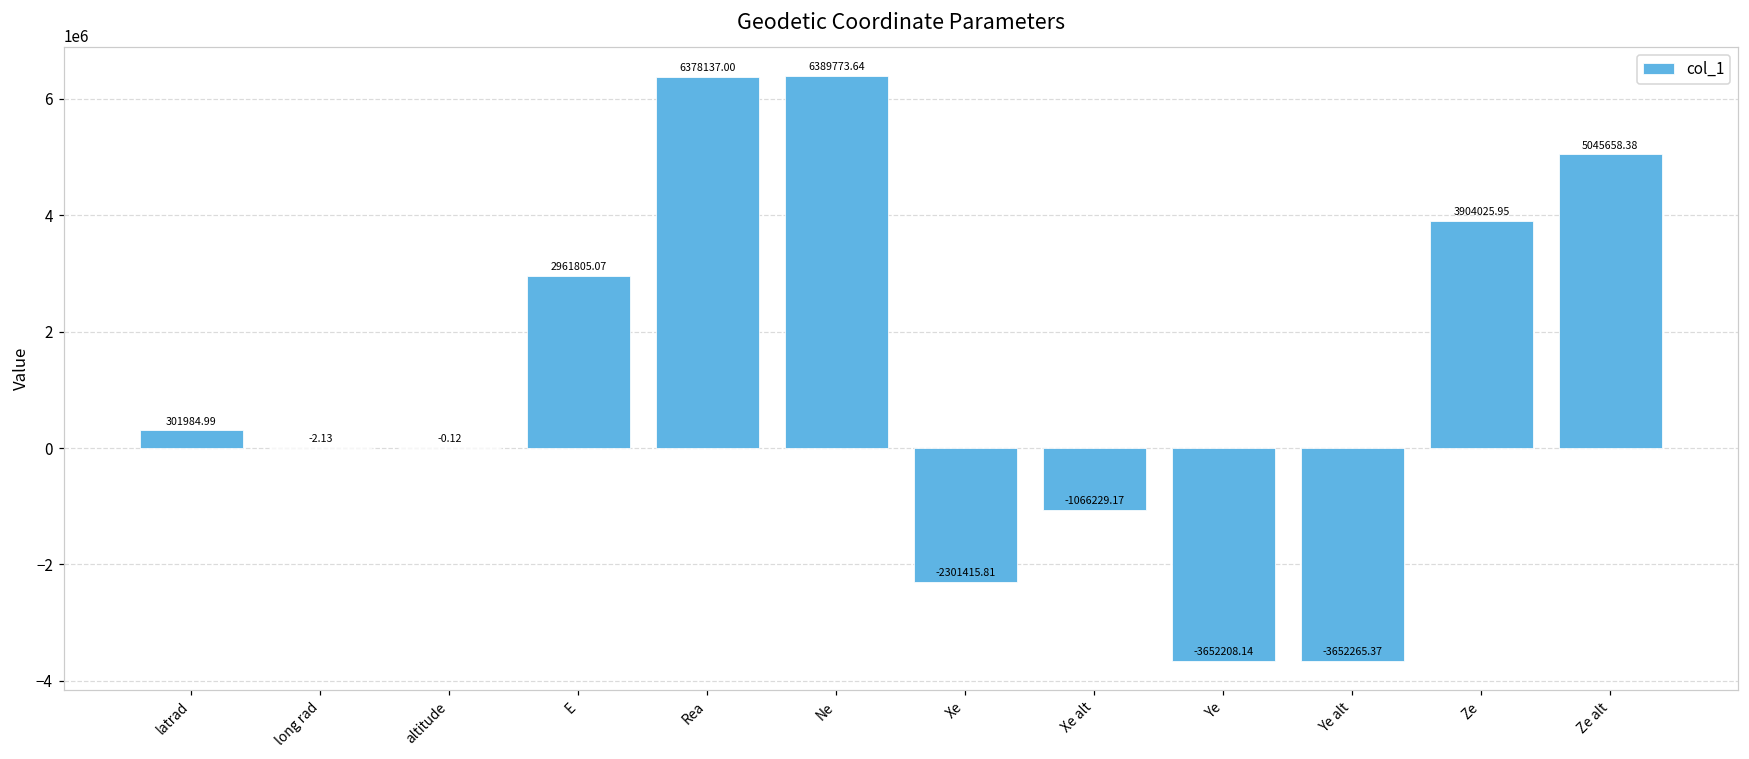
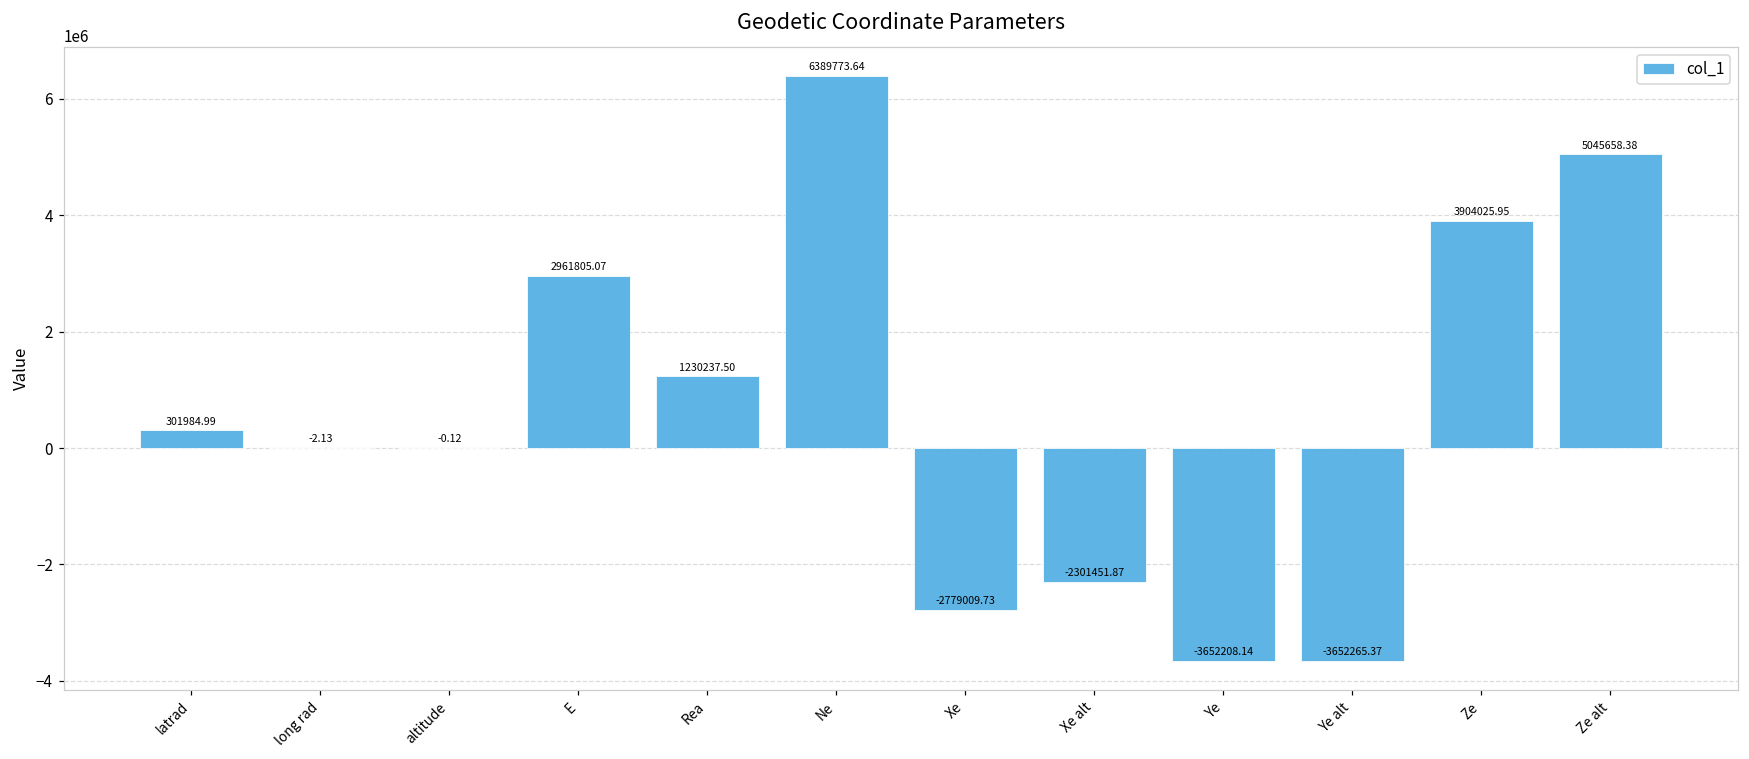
Rea: 6378137.00 -> 1230237.50
Xe: -2301415.81 -> -2779009.73
Xe alt: -1066229.17 -> -2301451.87
